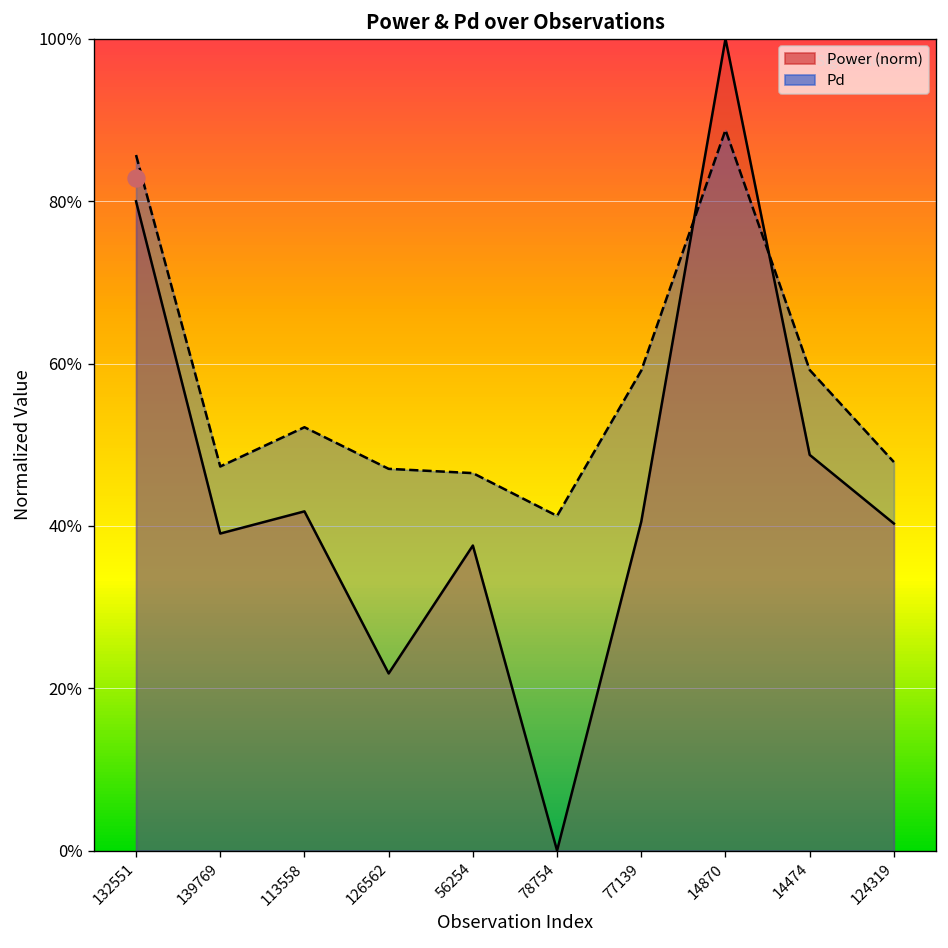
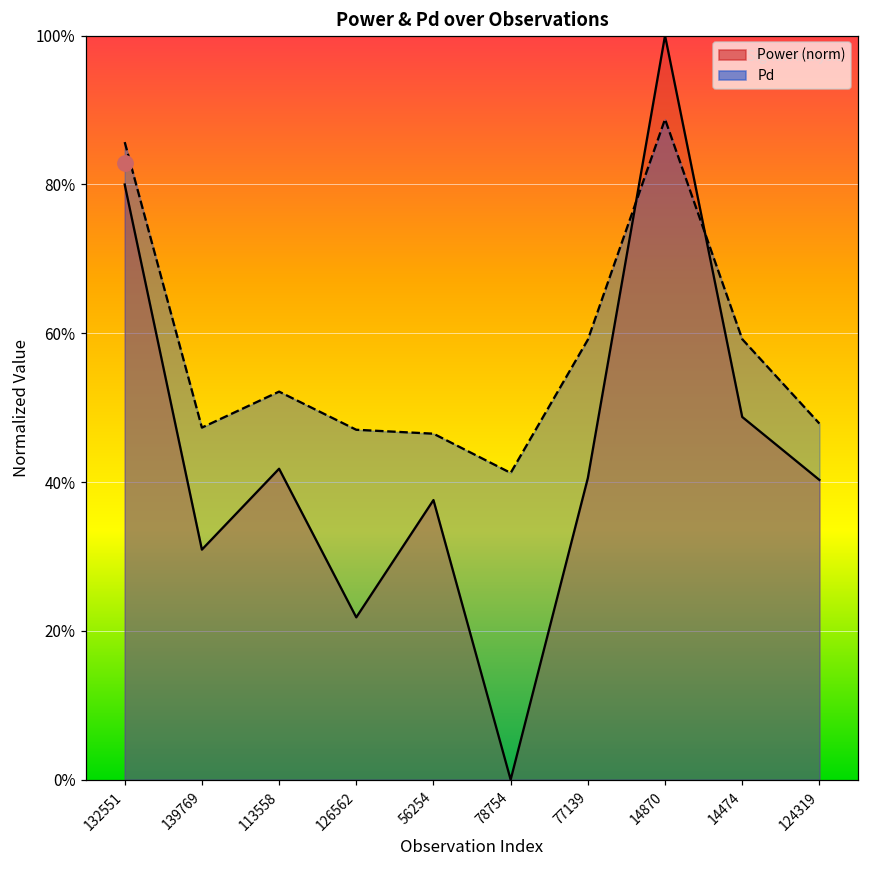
Power (norm), 139769: 39% -> 31%
